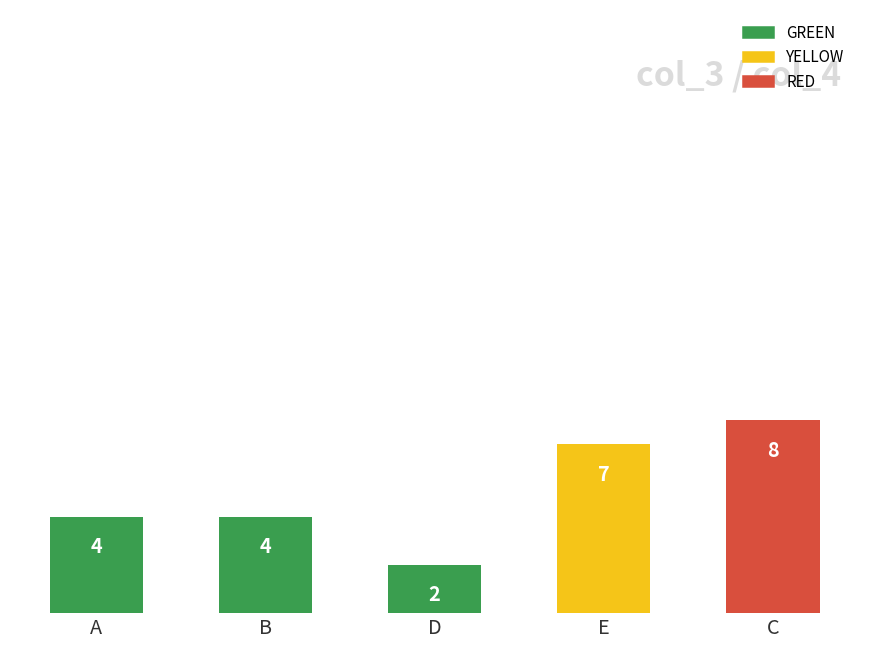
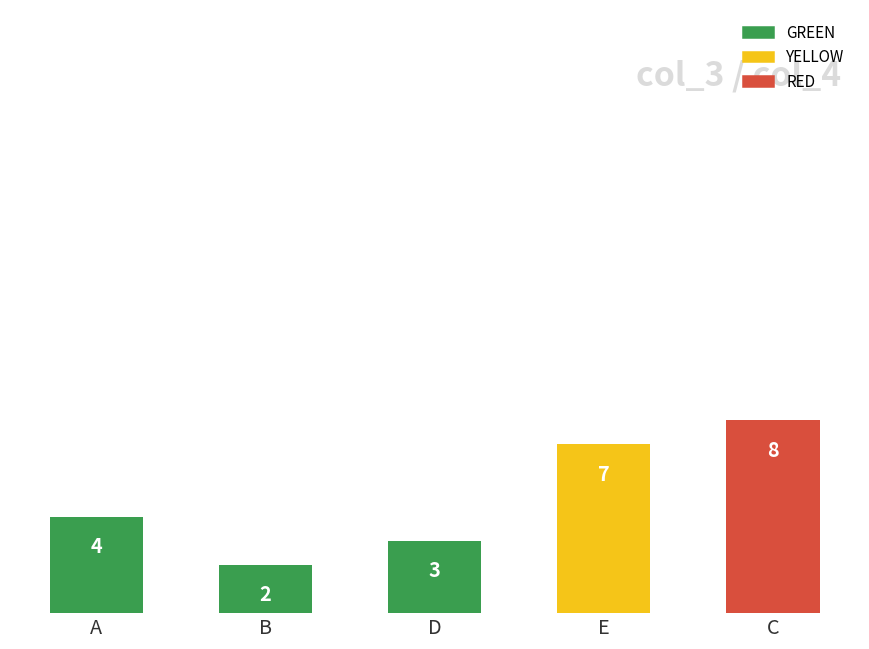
B: 4 -> 2
D: 2 -> 3
